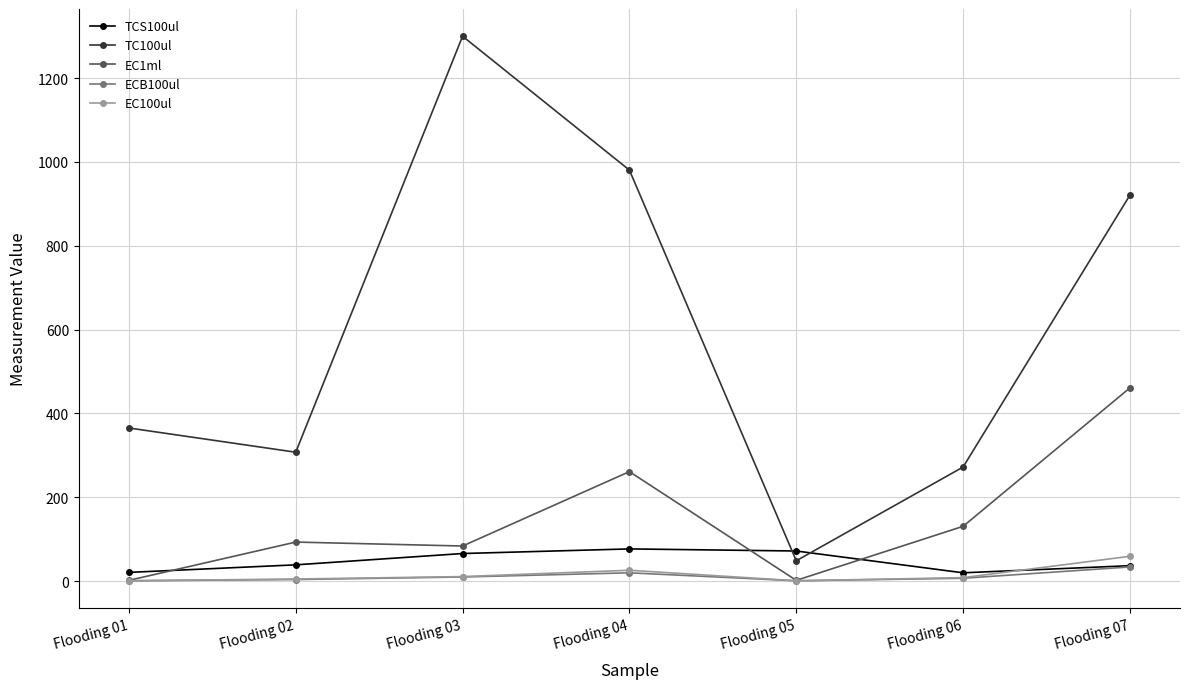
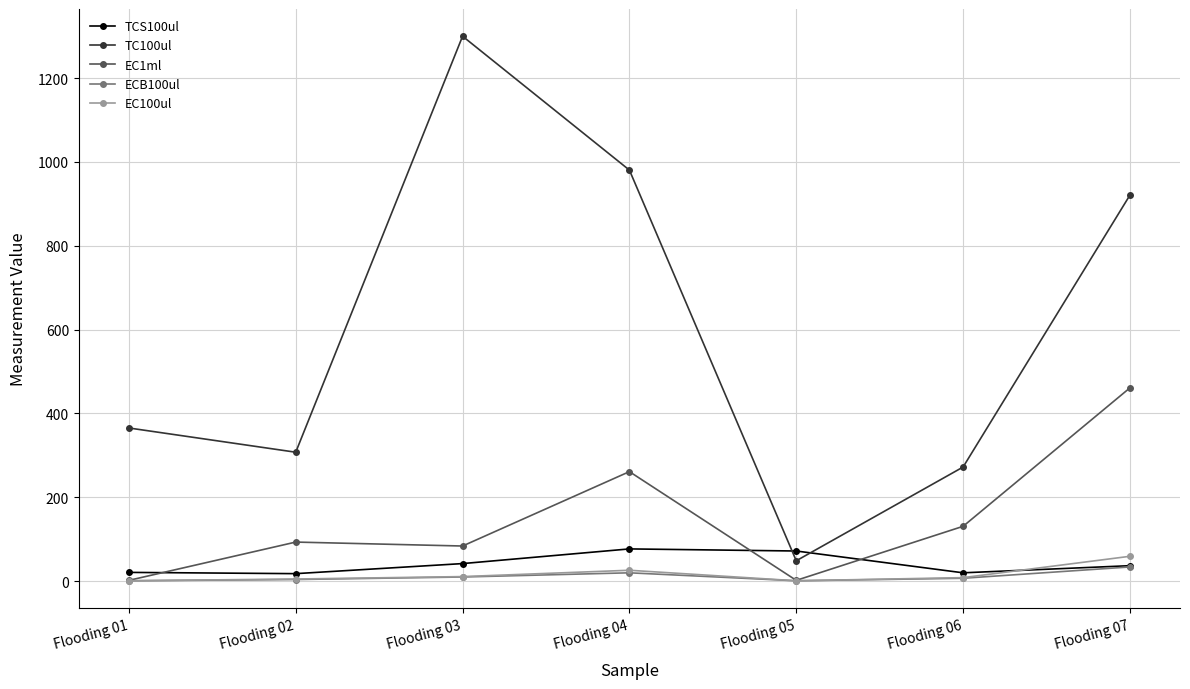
TCS100ul, Flooding 02: 40 -> 20
TCS100ul, Flooding 03: 70 -> 40
